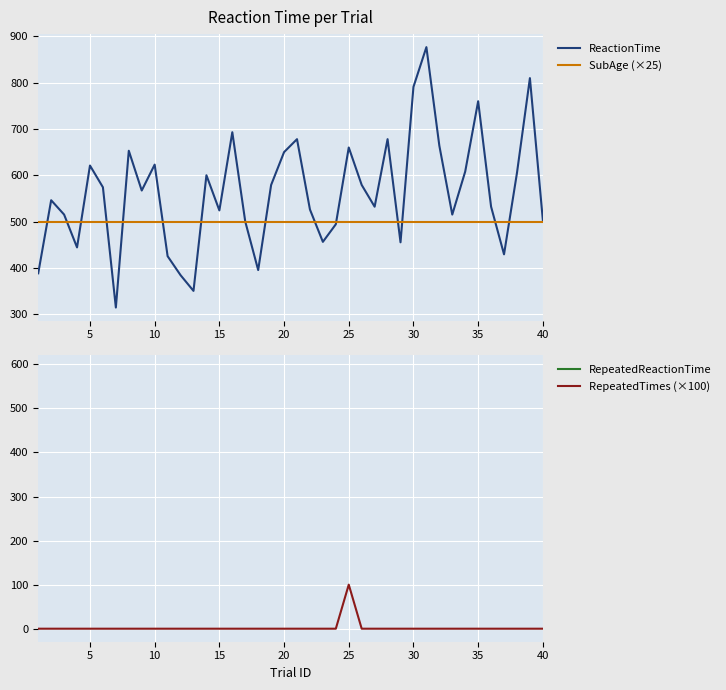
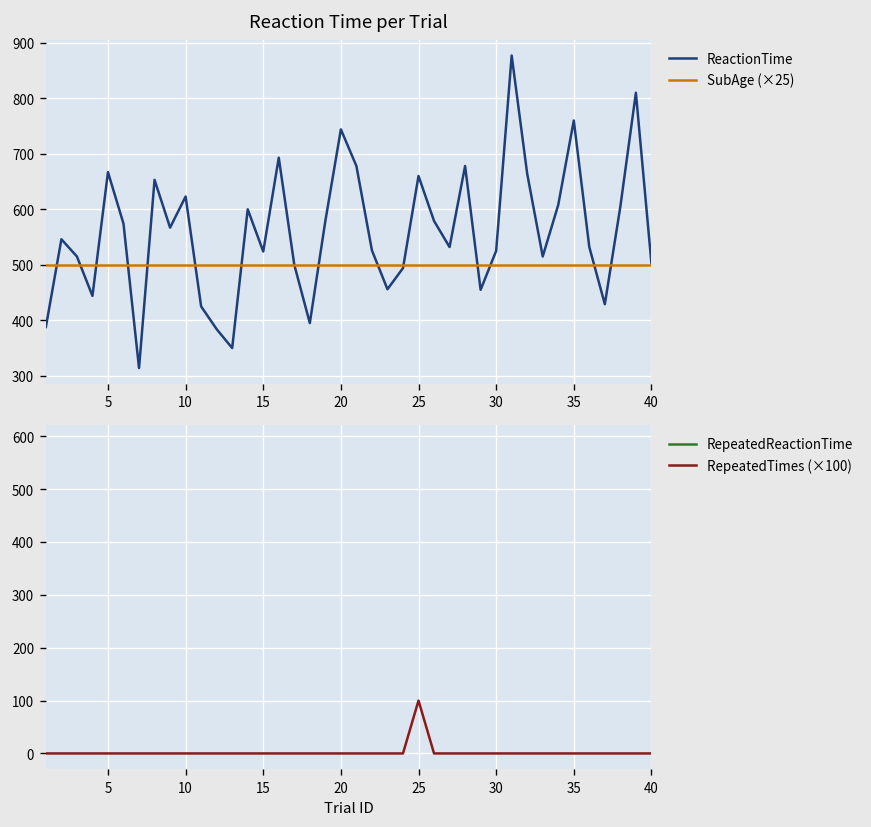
Reaction Time per Trial, ReactionTime, 5: 620 -> 670
Reaction Time per Trial, ReactionTime, 20: 650 -> 740
Reaction Time per Trial, ReactionTime, 30: 790 -> 530
